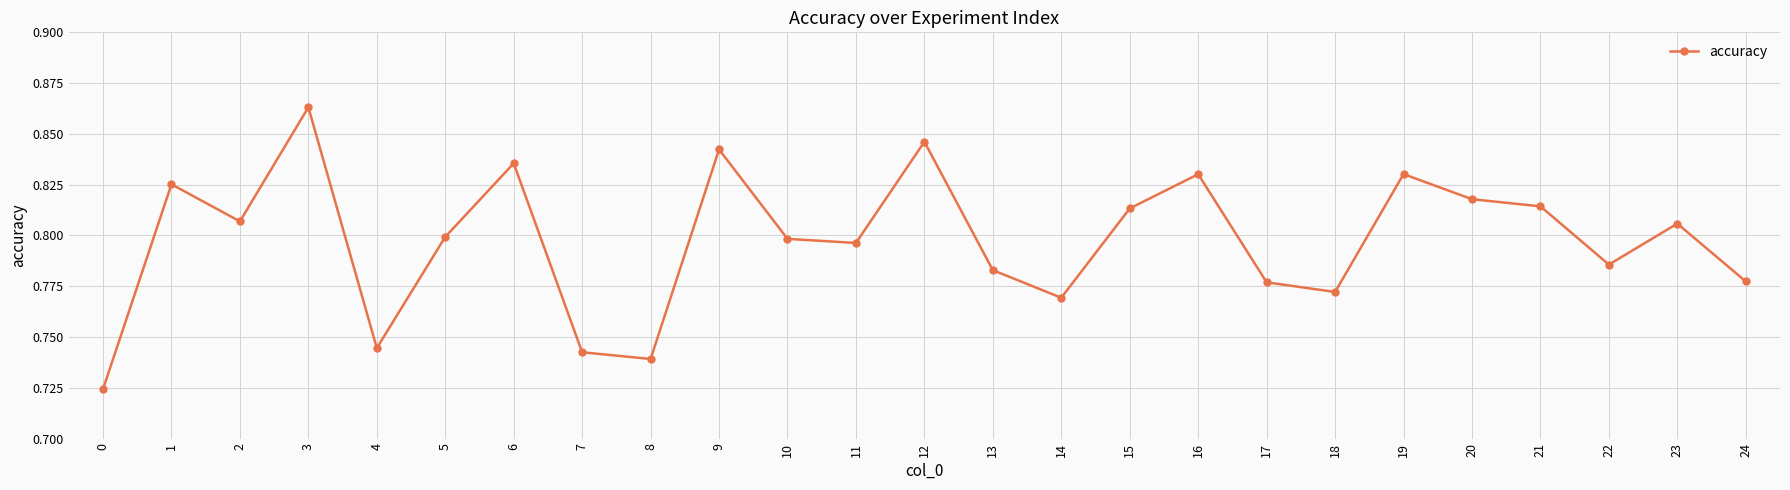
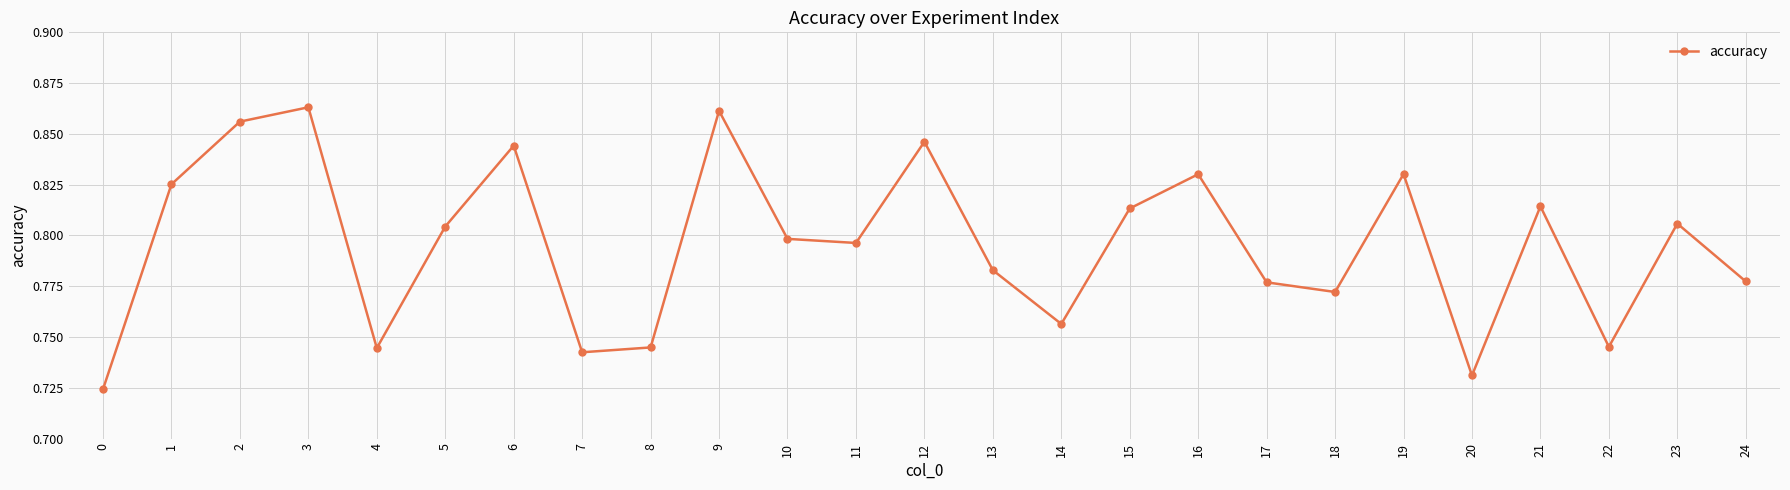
2: 0.807 -> 0.856
5: 0.799 -> 0.804
6: 0.835 -> 0.844
8: 0.739 -> 0.745
9: 0.842 -> 0.861
14: 0.769 -> 0.756
20: 0.818 -> 0.731
22: 0.786 -> 0.745
